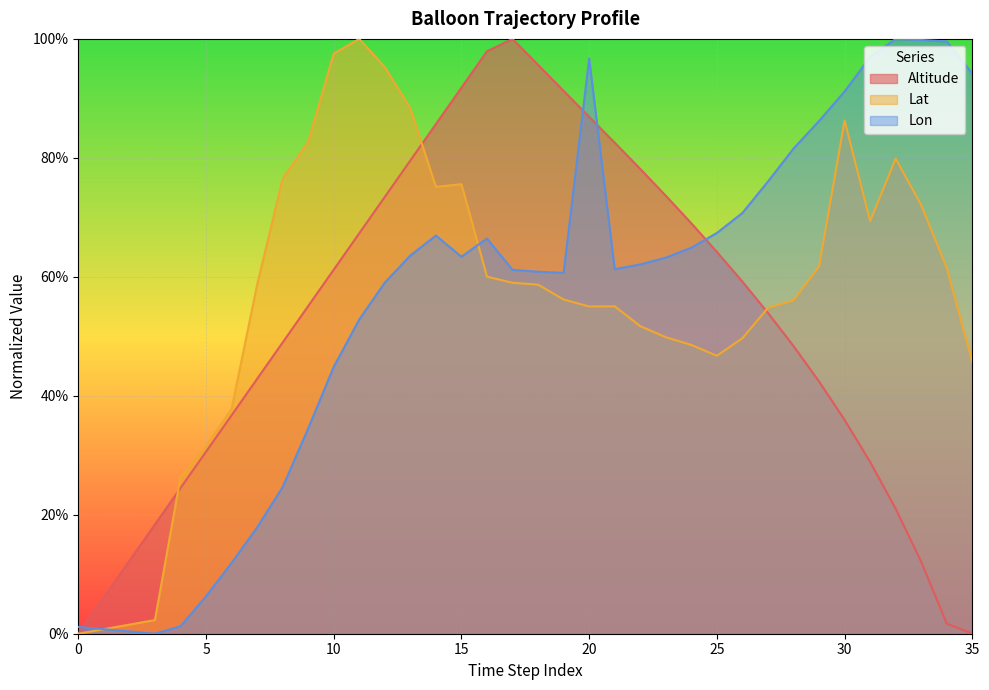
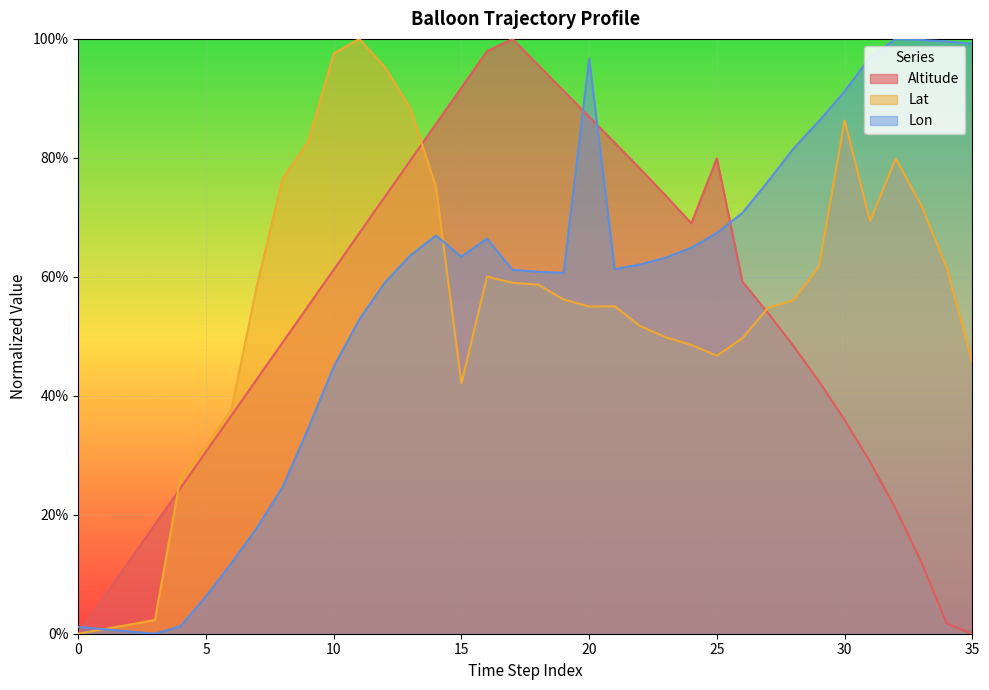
Lat, 15: 76% -> 42%
Altitude, 25: 64% -> 80%
Lon, 35: 94% -> 99%
